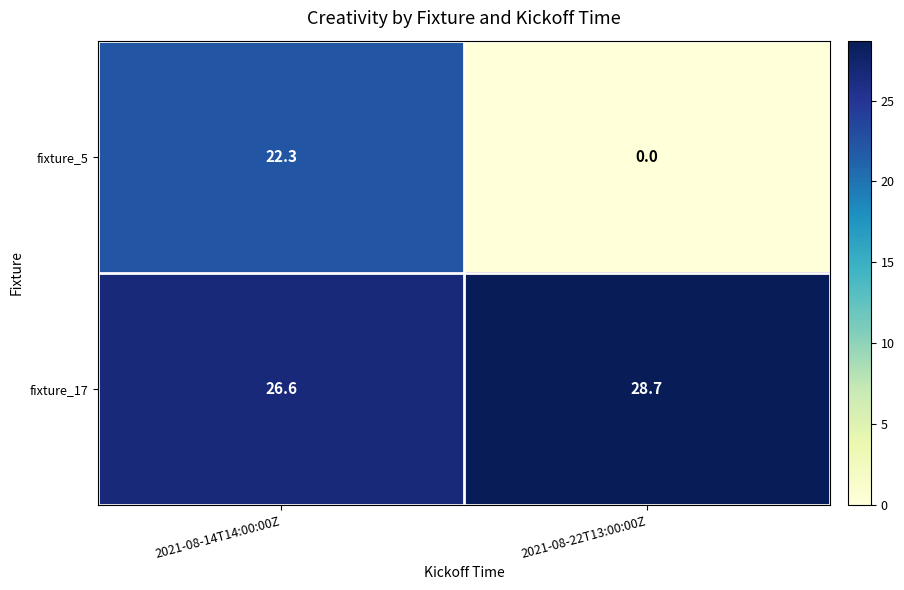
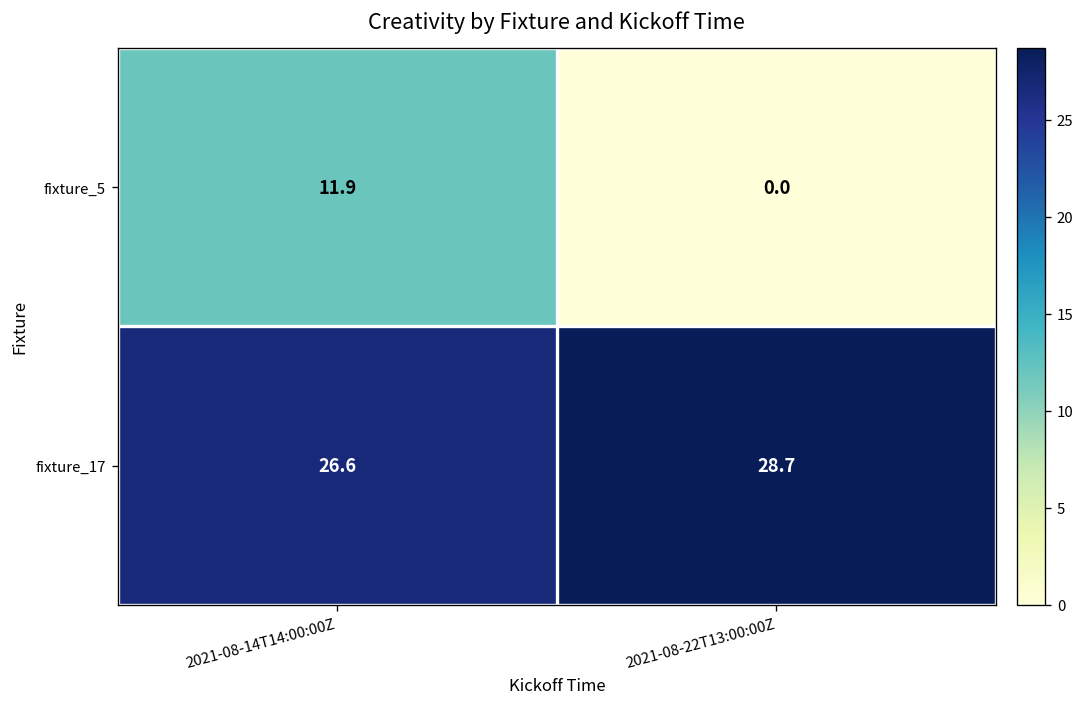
fixture_5, 2021-08-14T14:00:00Z: 22.3 -> 11.9
